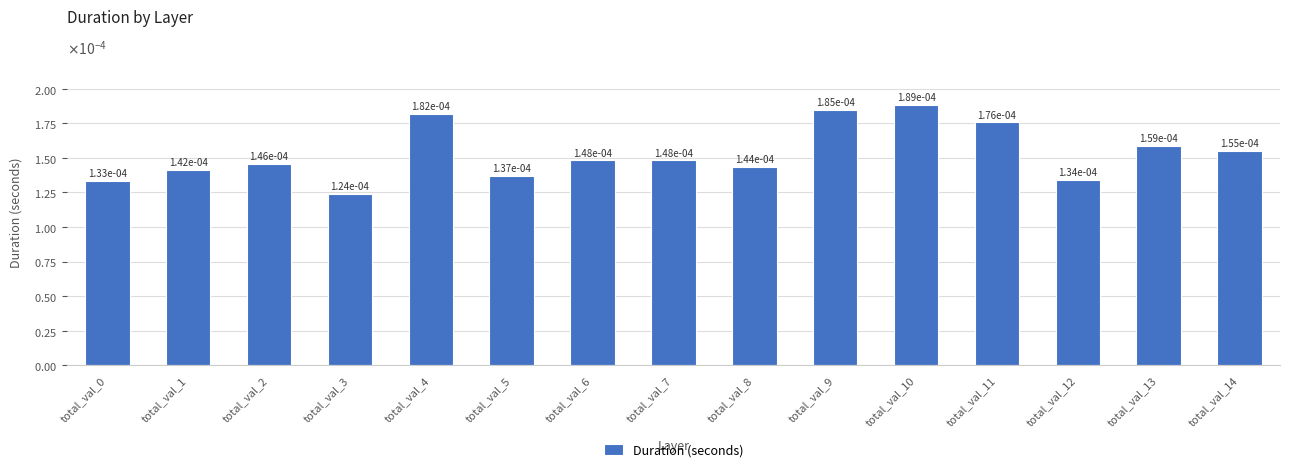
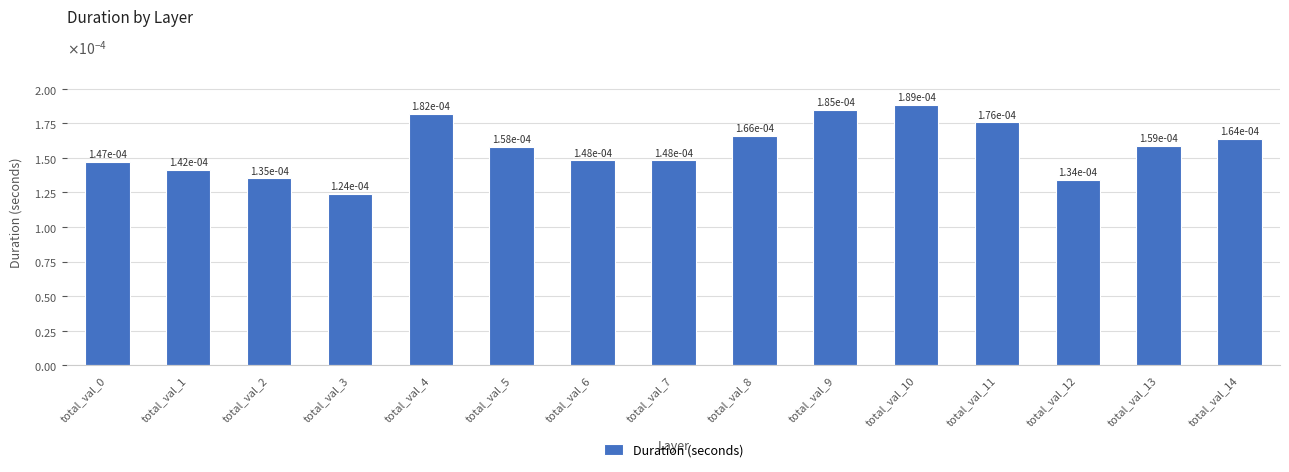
total_val_0: 1.33e-04 -> 1.47e-04
total_val_2: 1.46e-04 -> 1.35e-04
total_val_5: 1.37e-04 -> 1.58e-04
total_val_8: 1.44e-04 -> 1.66e-04
total_val_14: 1.55e-04 -> 1.64e-04
